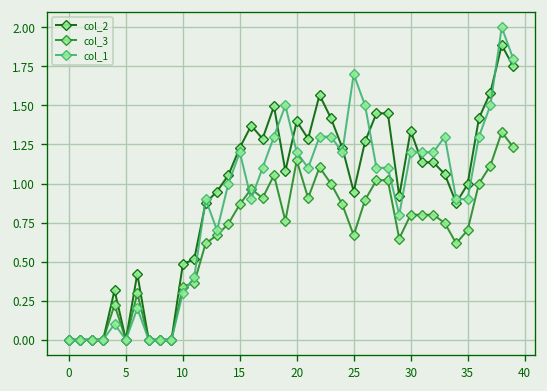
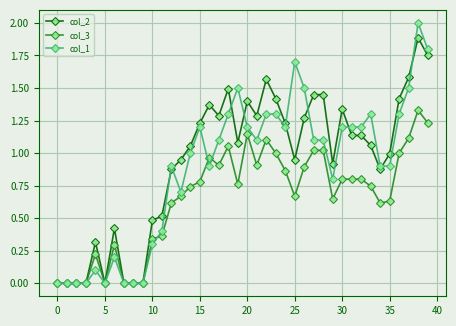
col_3, 15: 0.87 -> 0.78
col_3, 35: 0.70 -> 0.63
